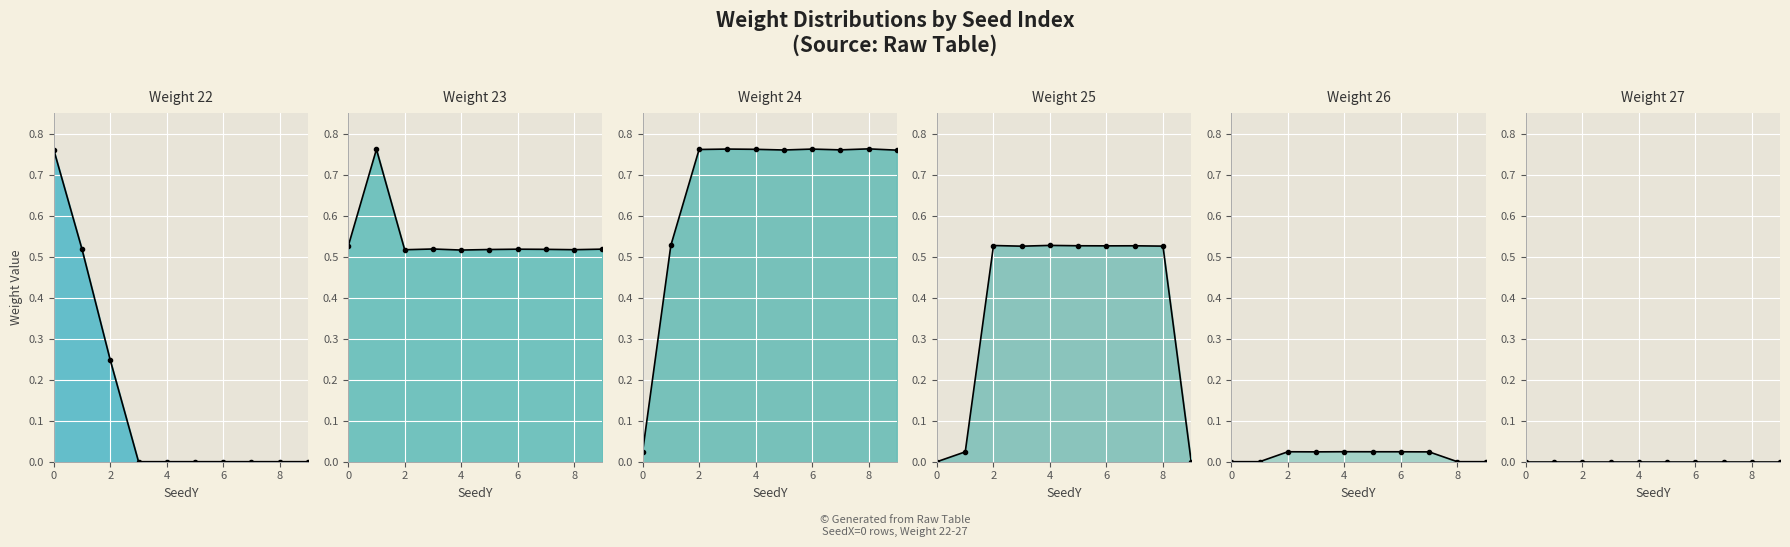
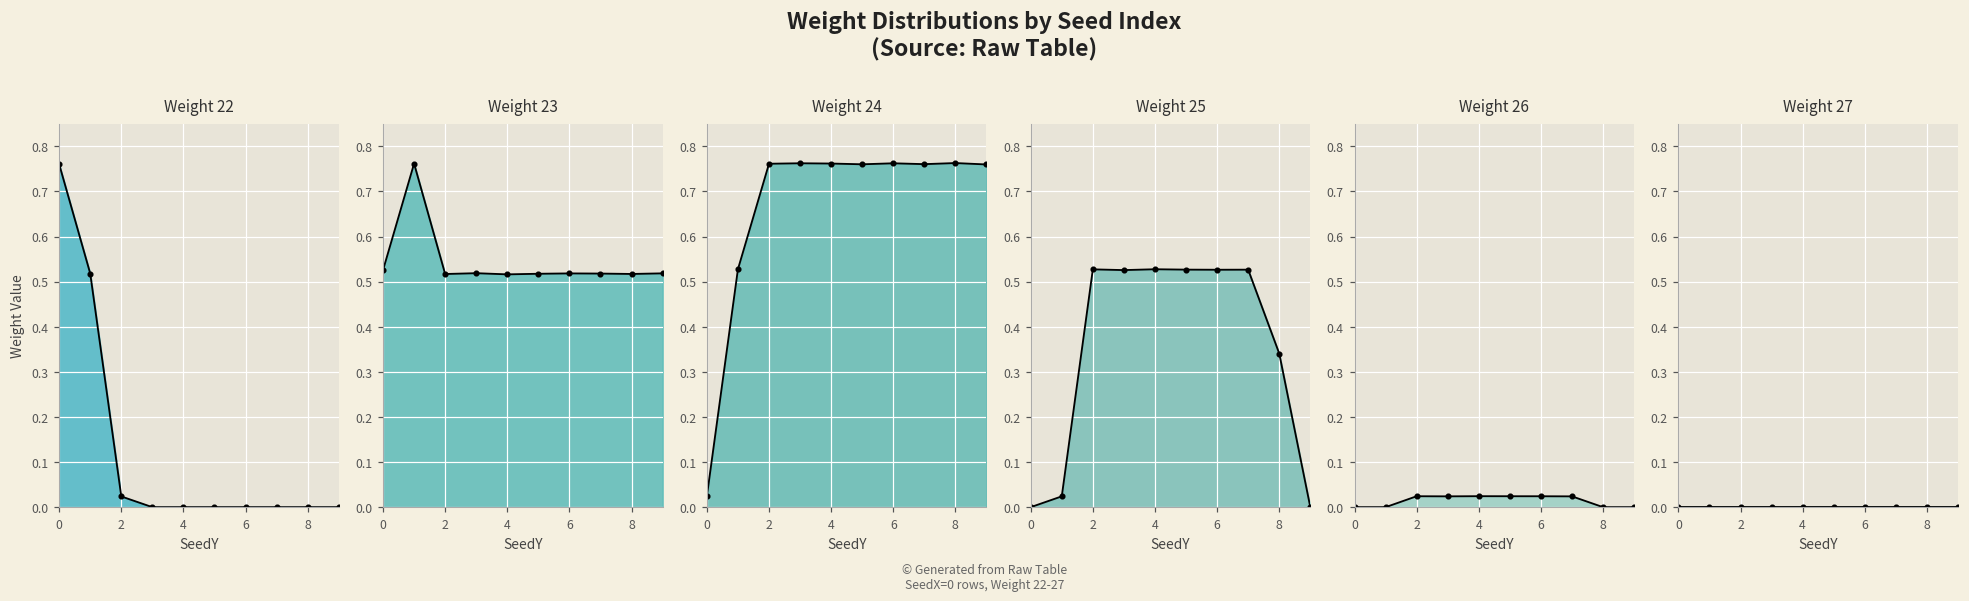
Weight 22, 2: 0.25 -> 0.02
Weight 25, 8: 0.53 -> 0.34
